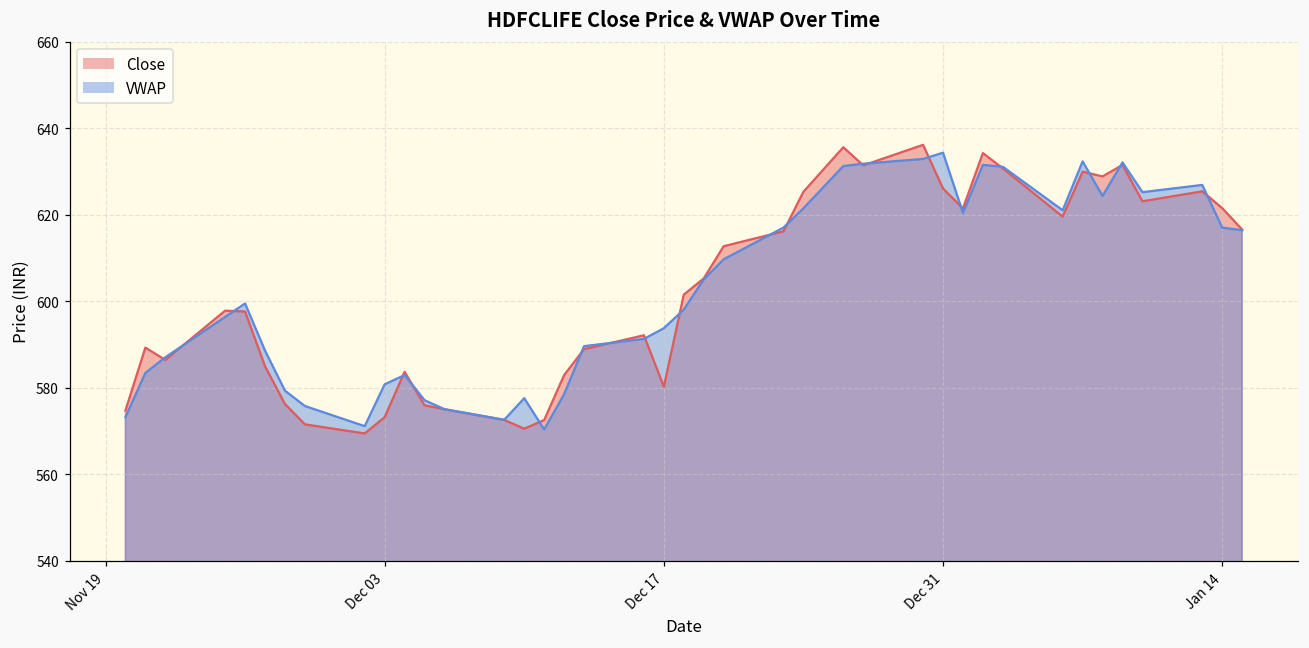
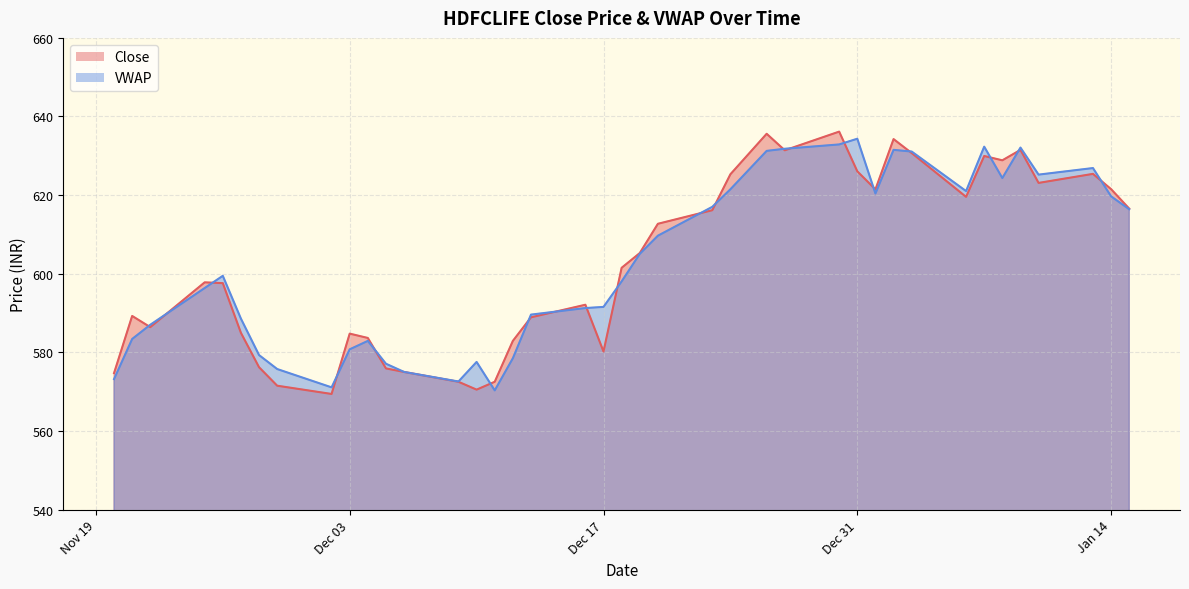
Close, Dec 03: 573 -> 585
VWAP, Dec 17: 594 -> 592
VWAP, Jan 14: 617 -> 620
